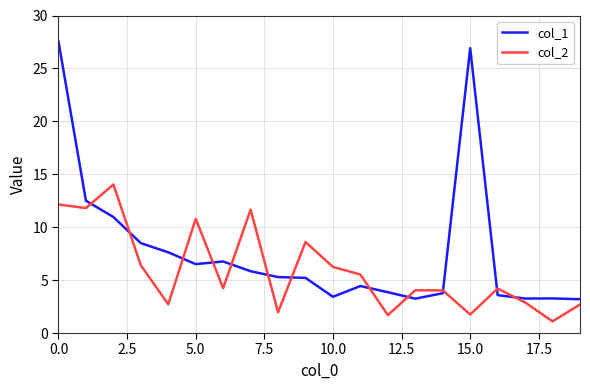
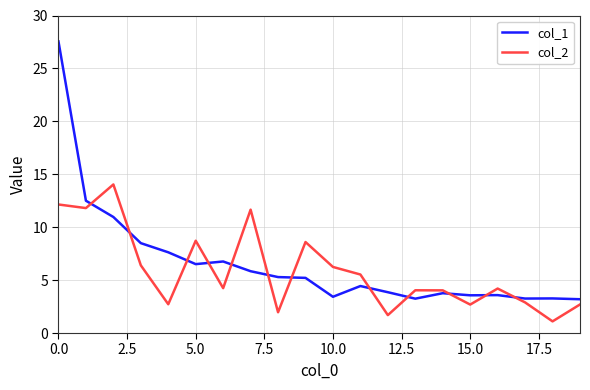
col_2, 5.0: 10.8 -> 8.7
col_1, 15.0: 26.9 -> 3.6
col_2, 15.0: 1.8 -> 2.7
